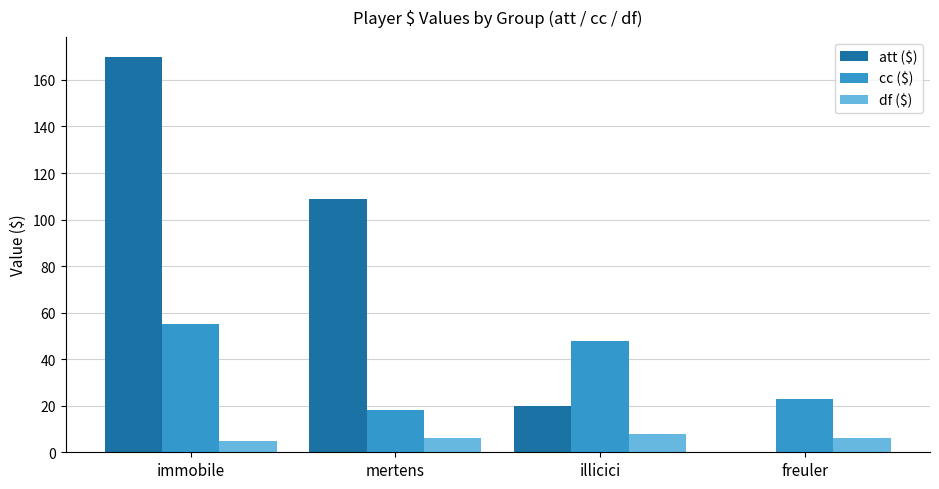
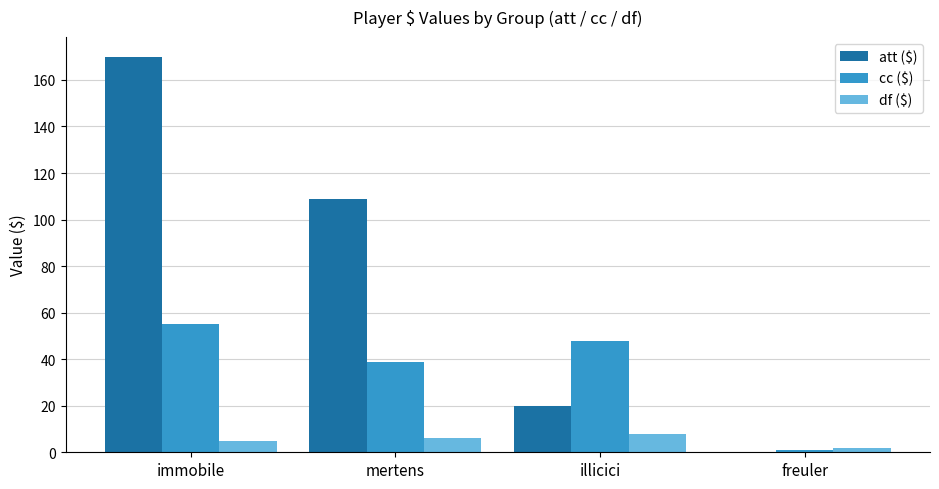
cc ($), mertens: 18 -> 39
cc ($), freuler: 23 -> 1
df ($), freuler: 6 -> 2
